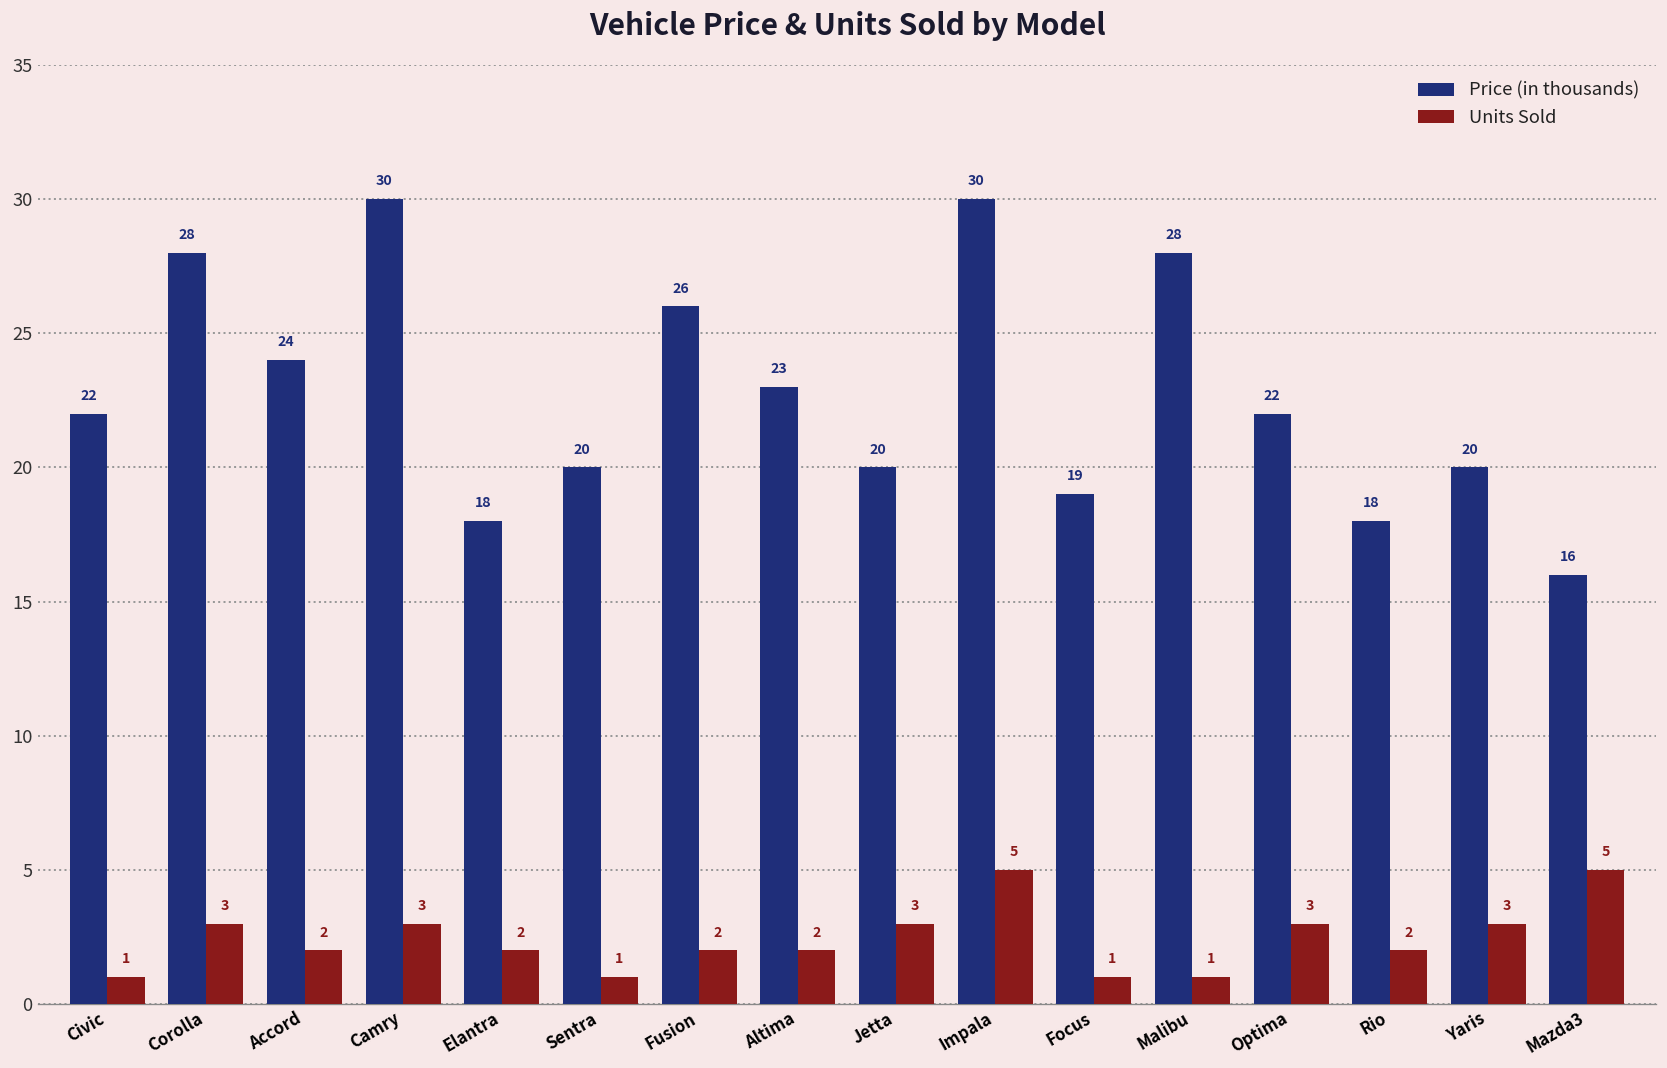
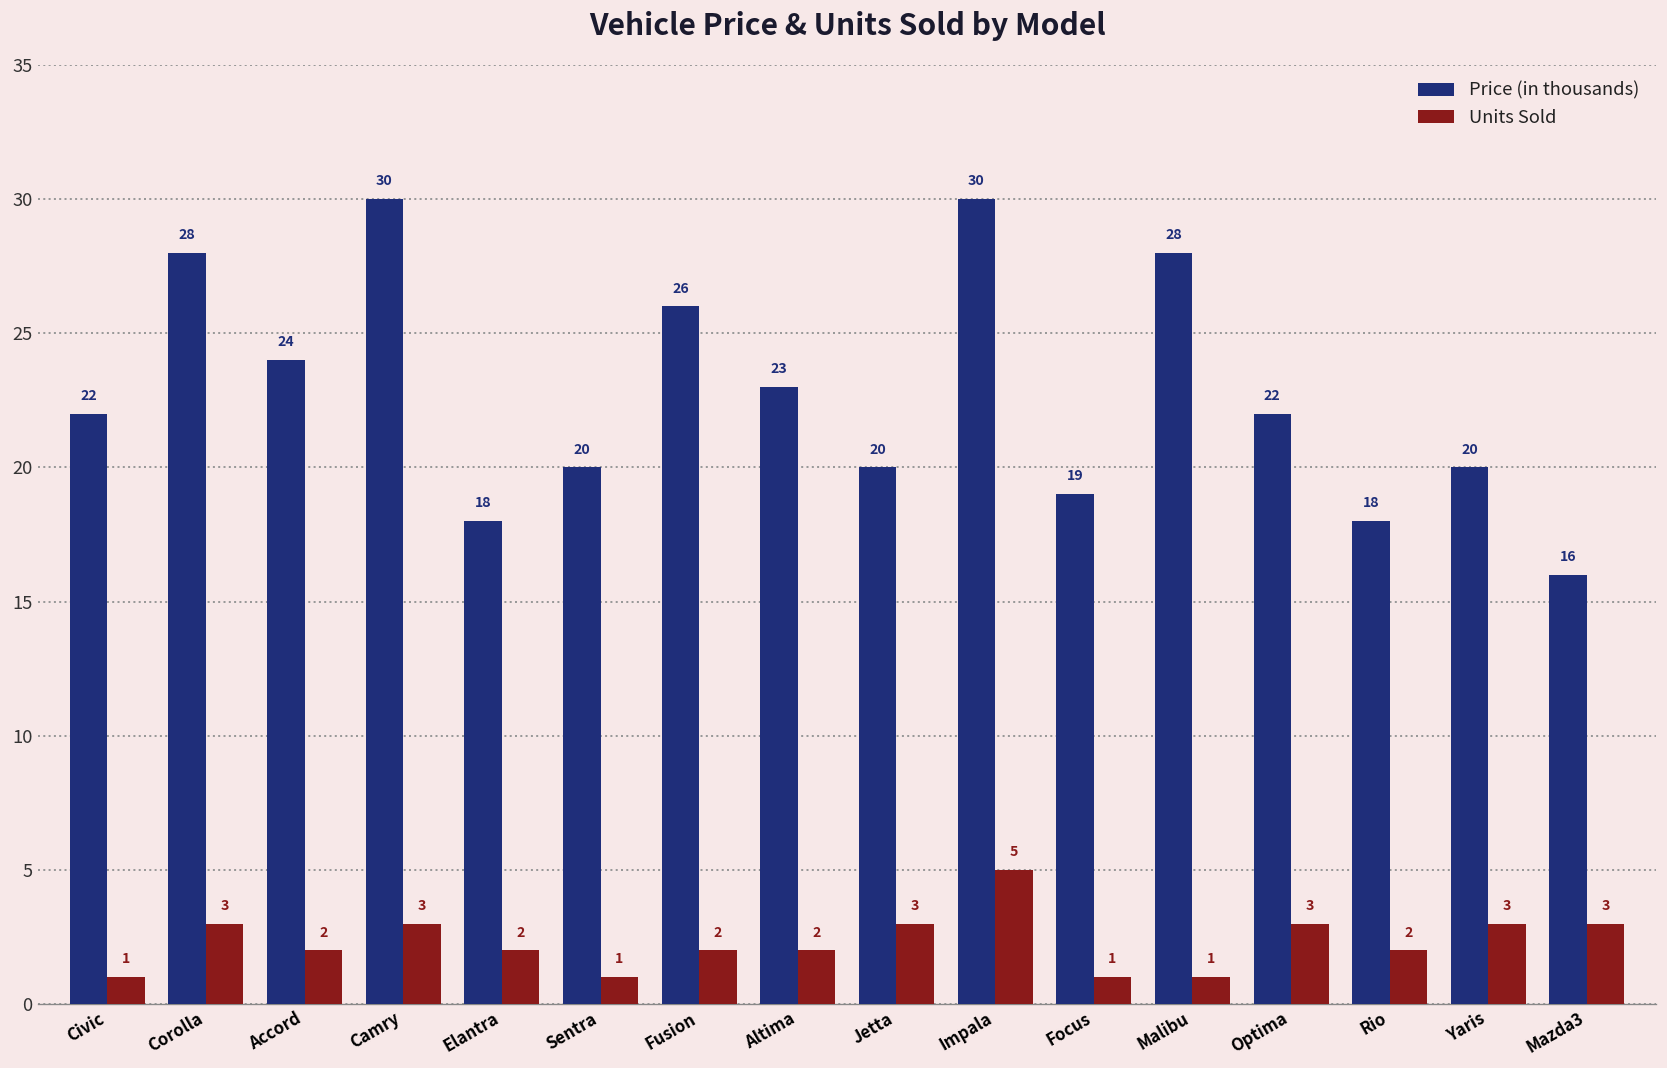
Units Sold, Mazda3: 5 -> 3
